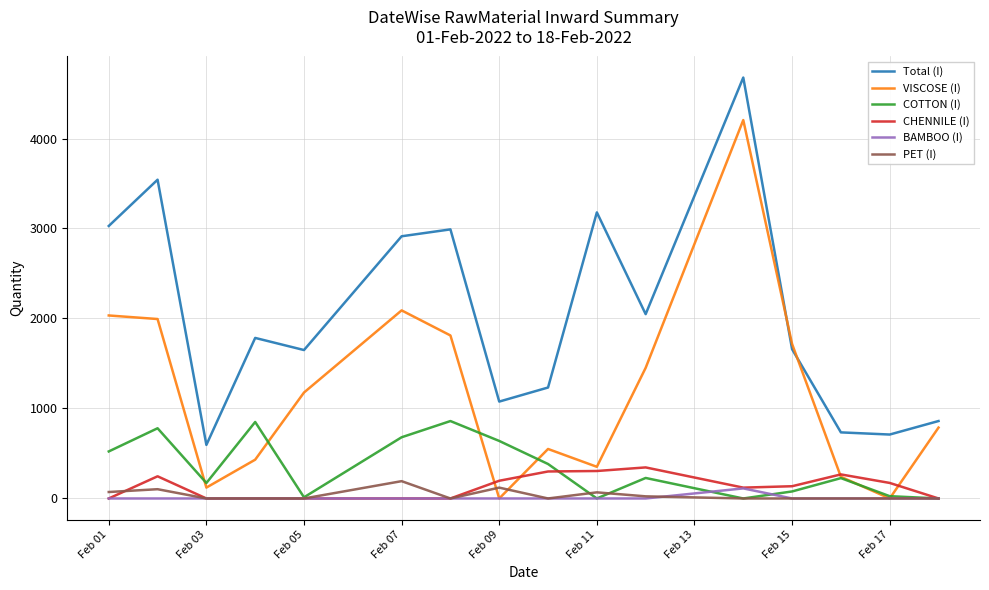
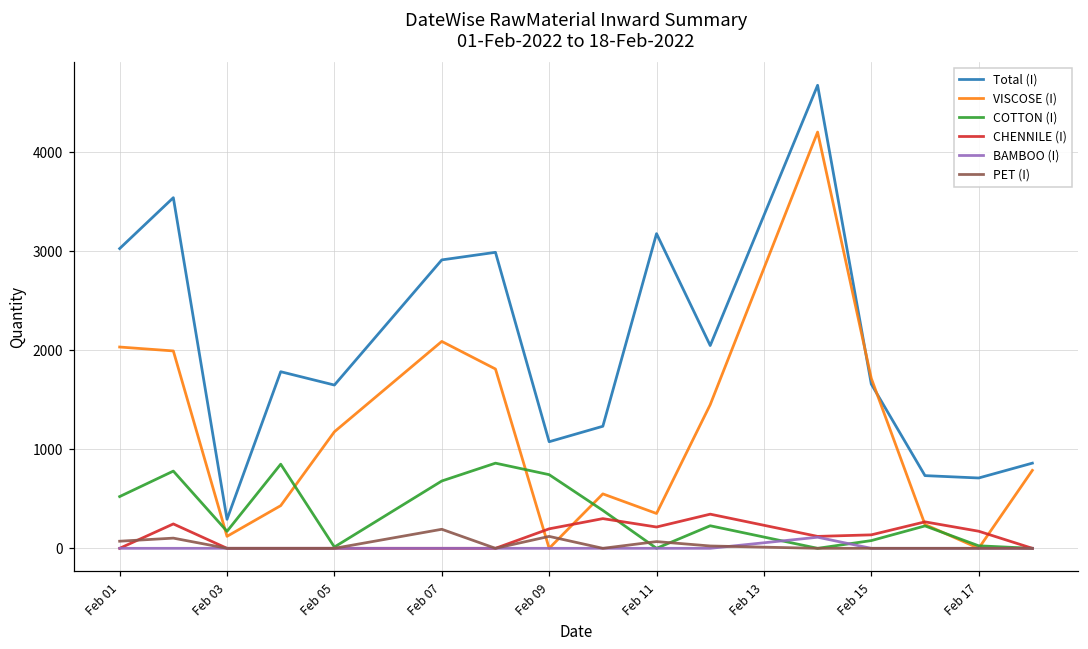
Total (I), Feb 03: 600 -> 300
COTTON (I), Feb 09: 600 -> 700
CHENNILE (I), Feb 11: 300 -> 200
